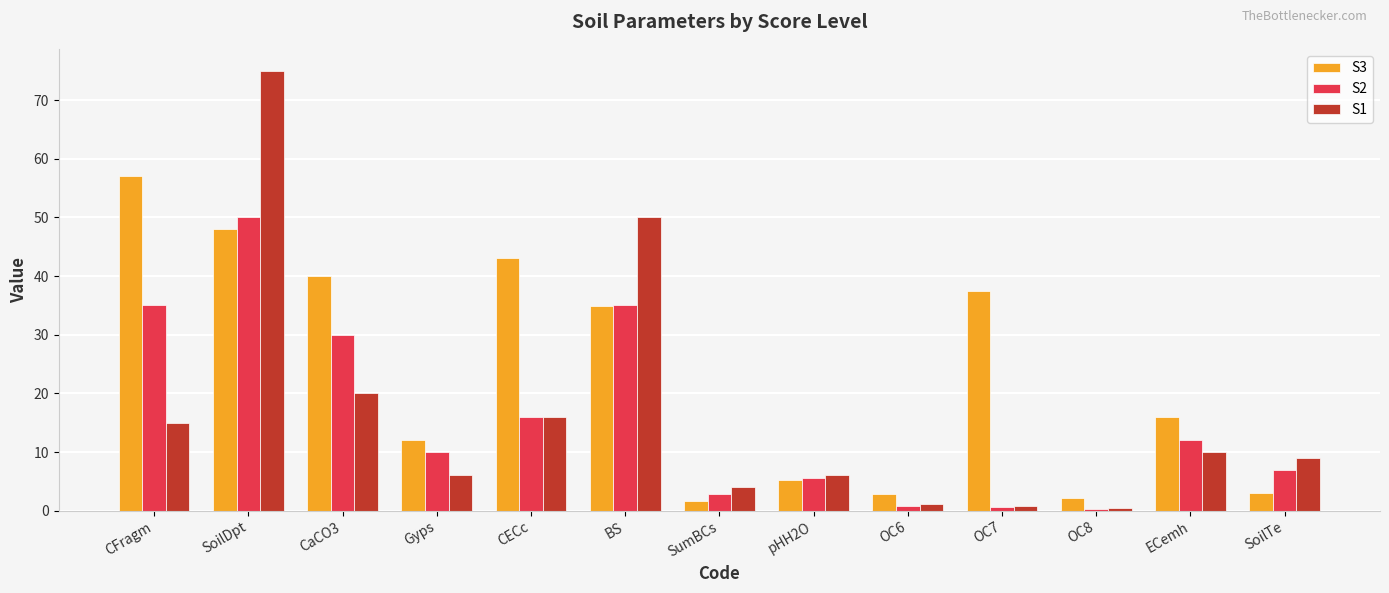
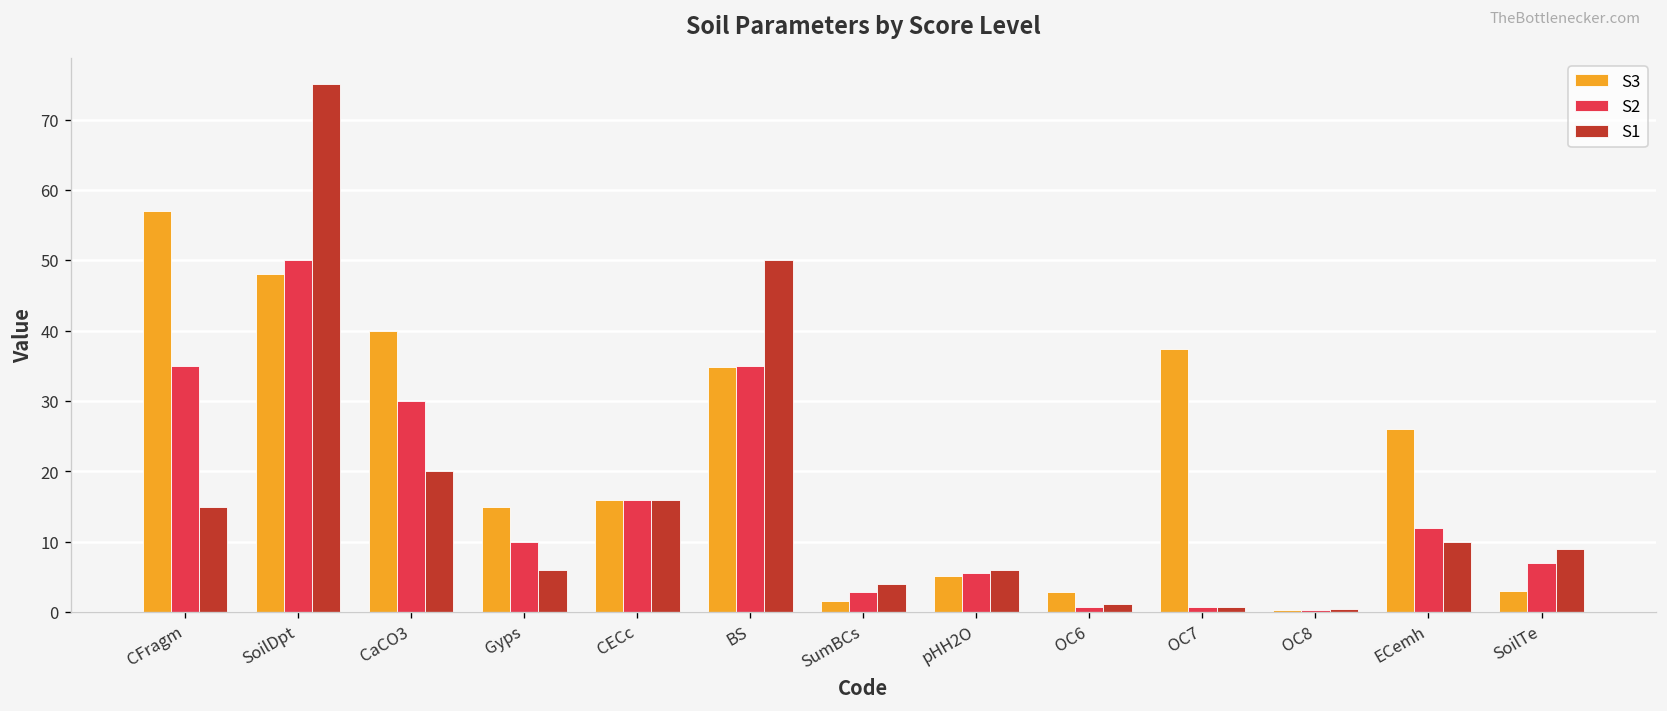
S3, Gyps: 12 -> 15
S3, CECc: 43 -> 16
S3, OC8: 2 -> 0
S3, ECemh: 16 -> 26
